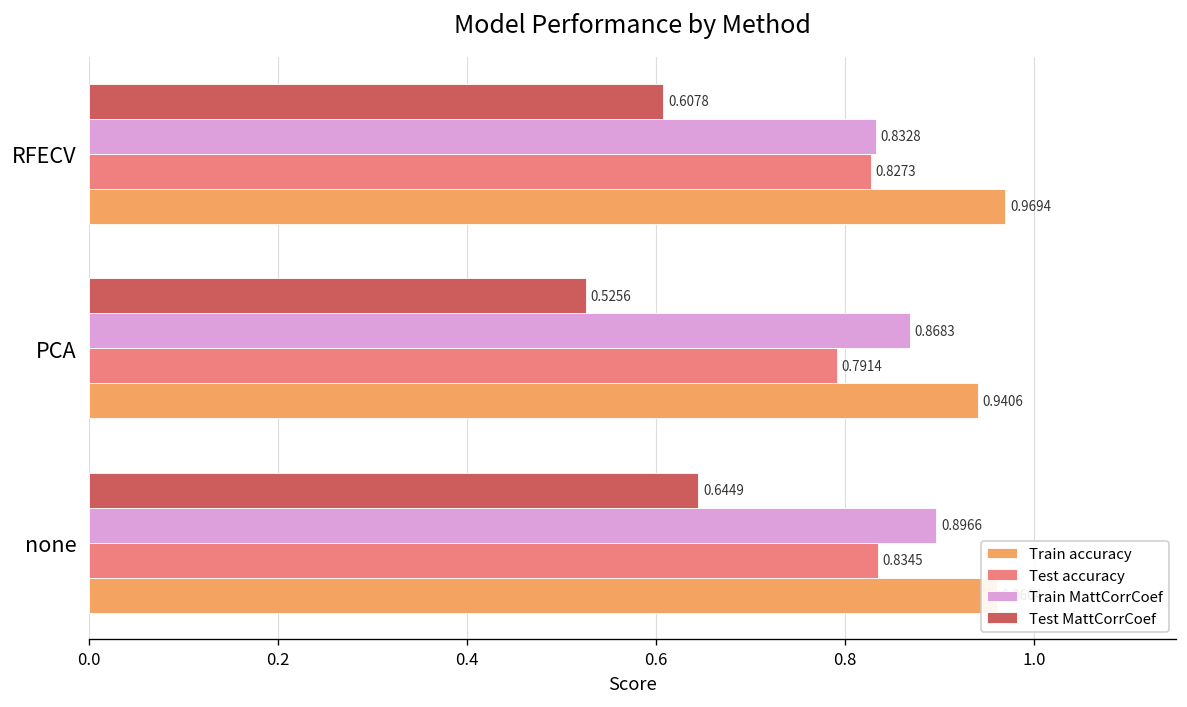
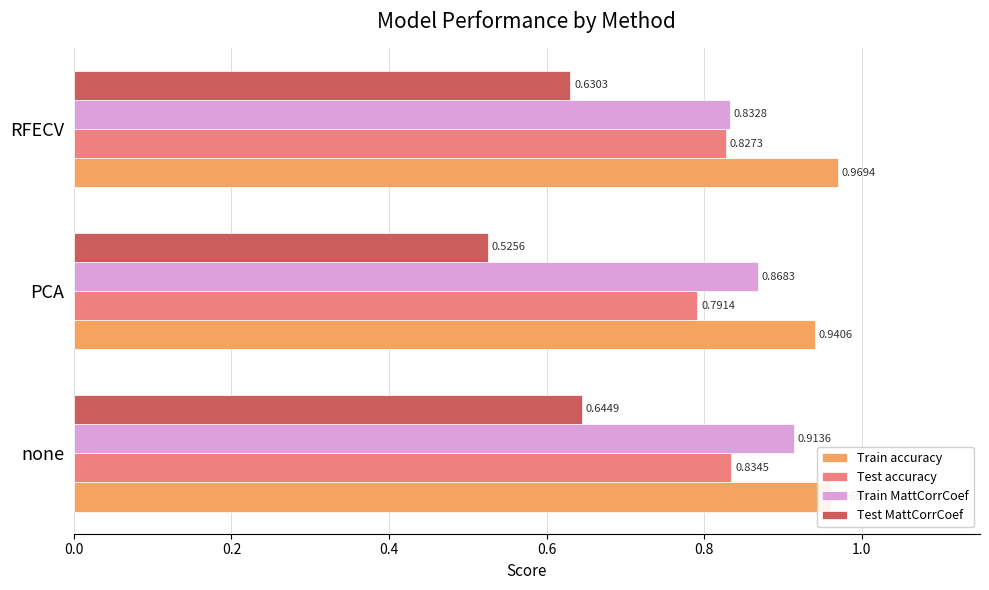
Test MattCorrCoef, RFECV: 0.6078 -> 0.6303
Train MattCorrCoef, none: 0.8966 -> 0.9136
